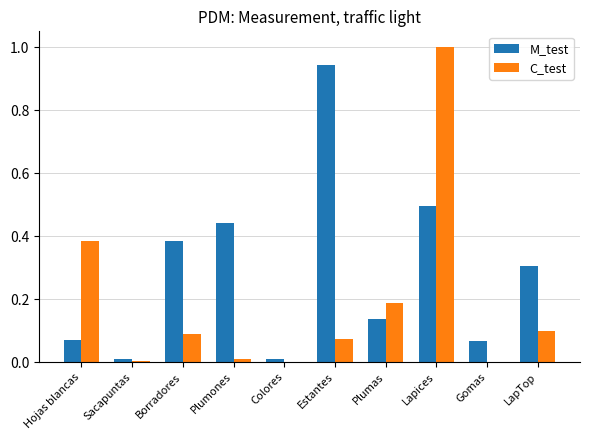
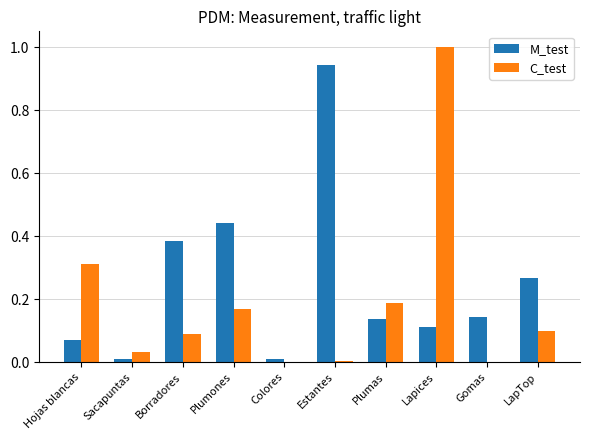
C_test, Hojas blancas: 0.38 -> 0.31
C_test, Sacapuntas: 0.00 -> 0.03
C_test, Plumones: 0.01 -> 0.17
C_test, Estantes: 0.07 -> 0.00
M_test, Lapices: 0.50 -> 0.11
M_test, Gomas: 0.07 -> 0.14
M_test, LapTop: 0.31 -> 0.27
